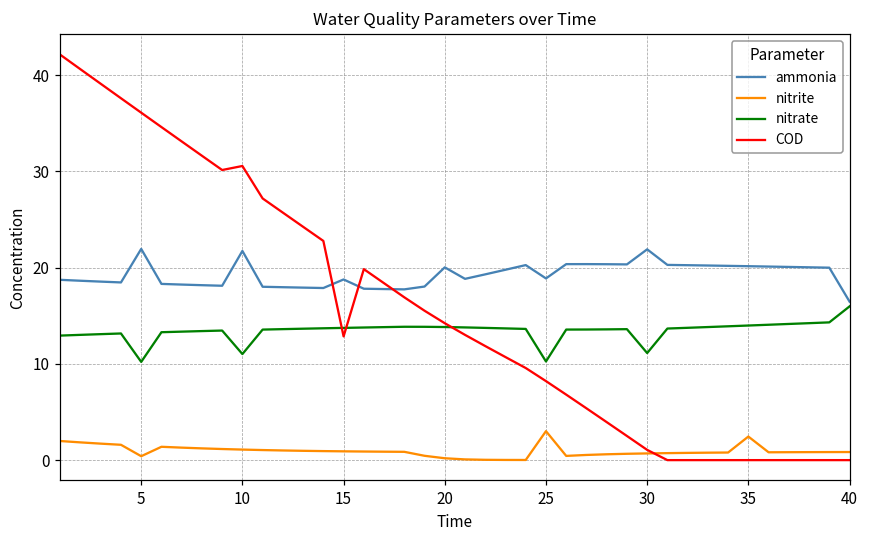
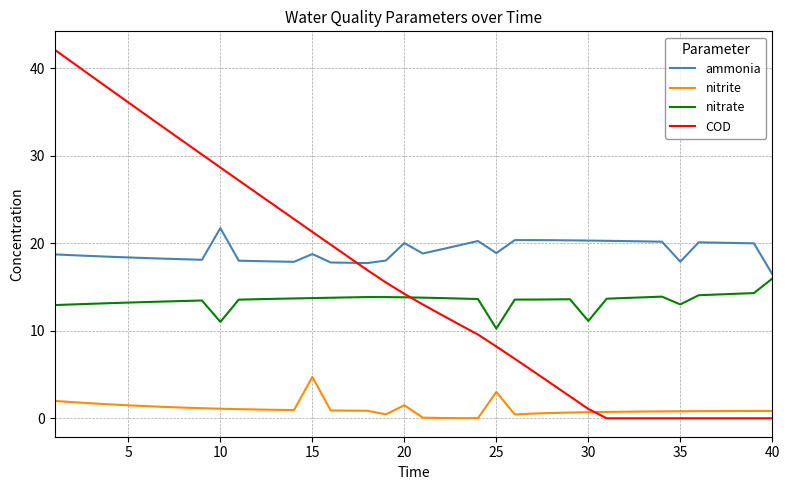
ammonia, 5: 22 -> 18
nitrite, 5: 0 -> 1
nitrate, 5: 10 -> 13
COD, 10: 31 -> 29
nitrite, 15: 1 -> 5
COD, 15: 13 -> 21
nitrite, 20: 0 -> 2
ammonia, 30: 22 -> 20
ammonia, 35: 20 -> 18
nitrite, 35: 2 -> 1
nitrate, 35: 14 -> 13
